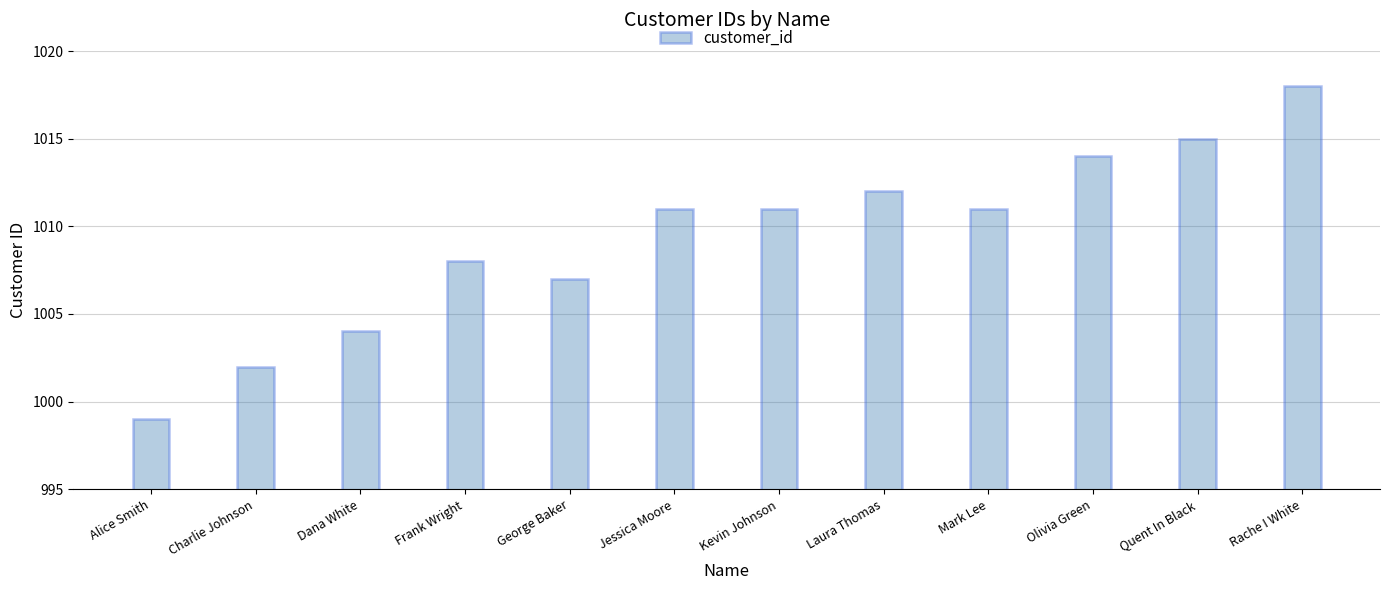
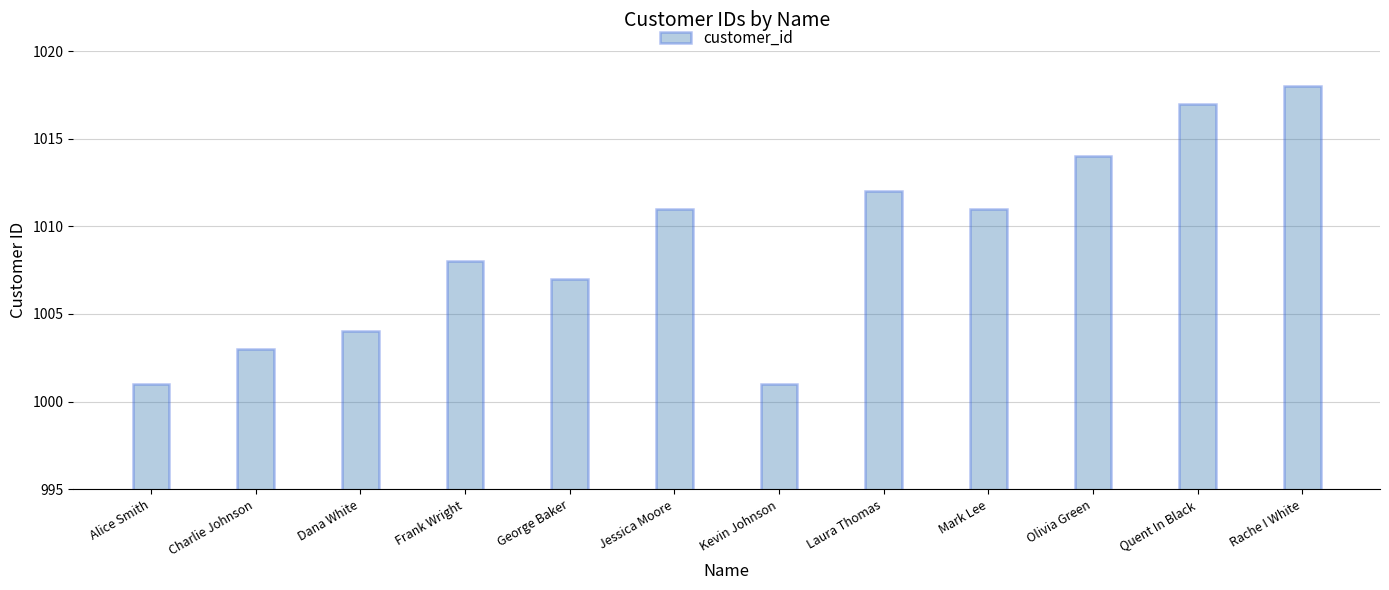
Alice Smith: 999 -> 1001
Charlie Johnson: 1002 -> 1003
Kevin Johnson: 1011 -> 1001
Quent In Black: 1015 -> 1017
